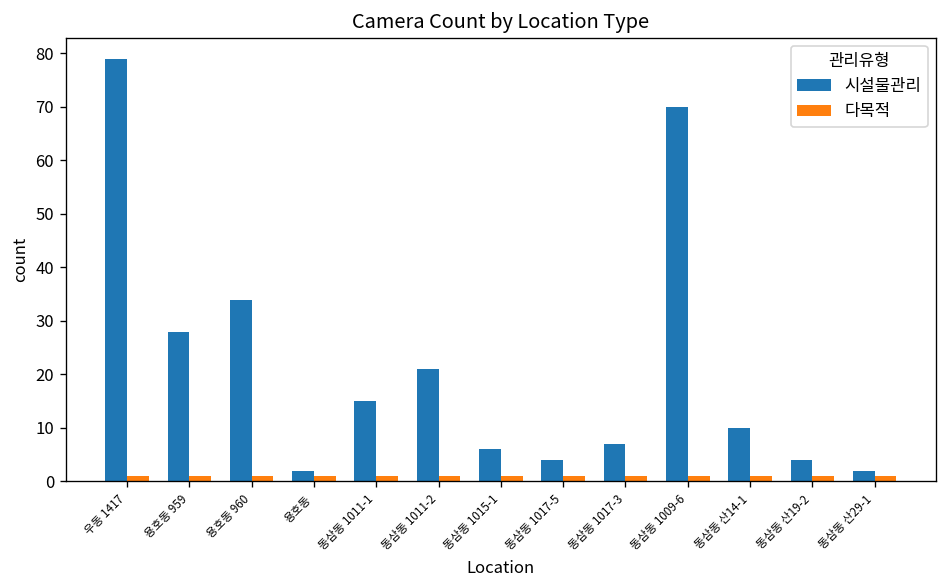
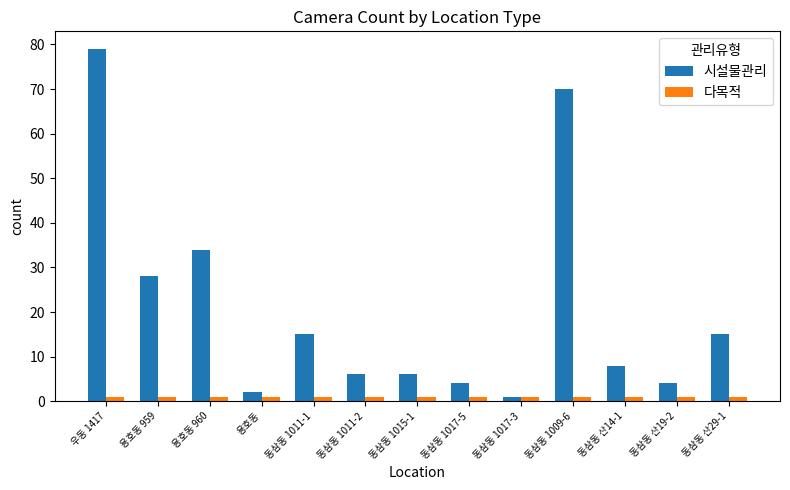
시설물관리, 동삼동 1011-2: 21 -> 6
시설물관리, 동삼동 1017-3: 7 -> 1
시설물관리, 동삼동 산14-1: 10 -> 8
시설물관리, 동삼동 산29-1: 2 -> 15
